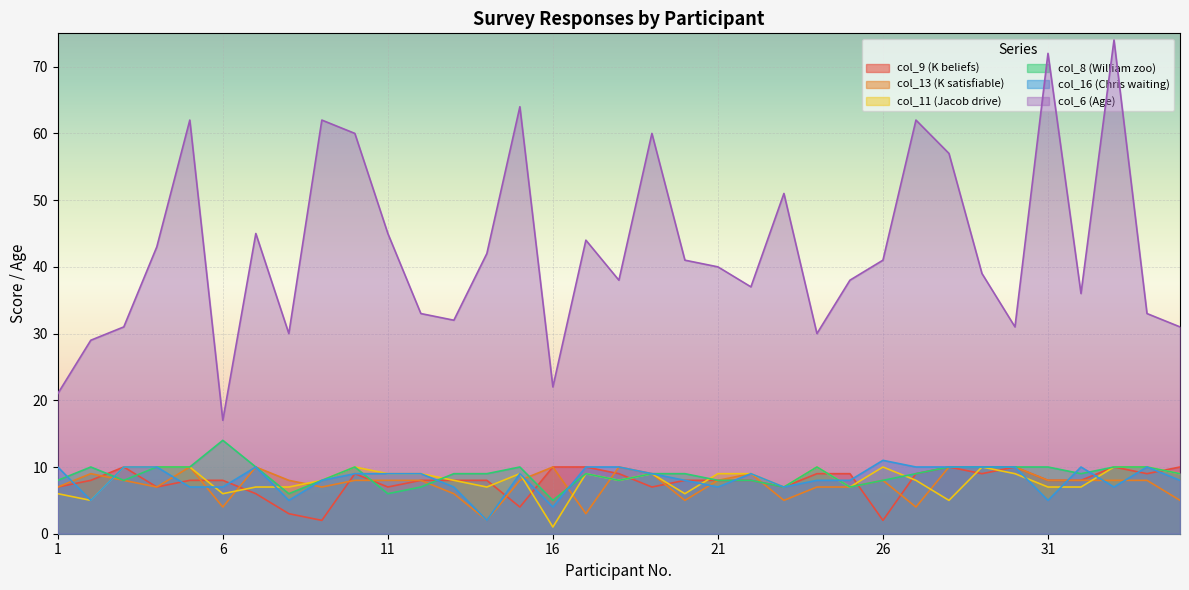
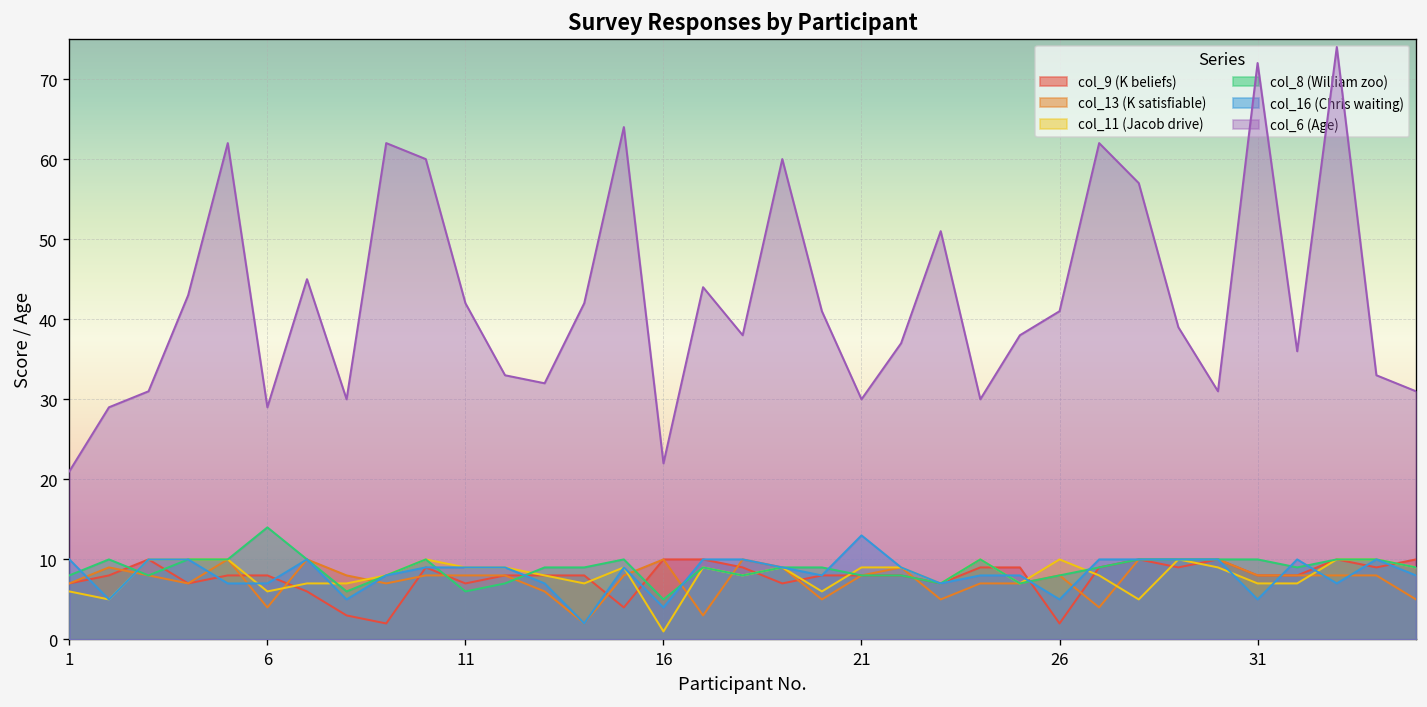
col_6 (Age), 6: 17 -> 29
col_6 (Age), 11: 45 -> 42
col_16 (Chris waiting), 21: 7 -> 13
col_6 (Age), 21: 40 -> 30
col_16 (Chris waiting), 26: 11 -> 5
